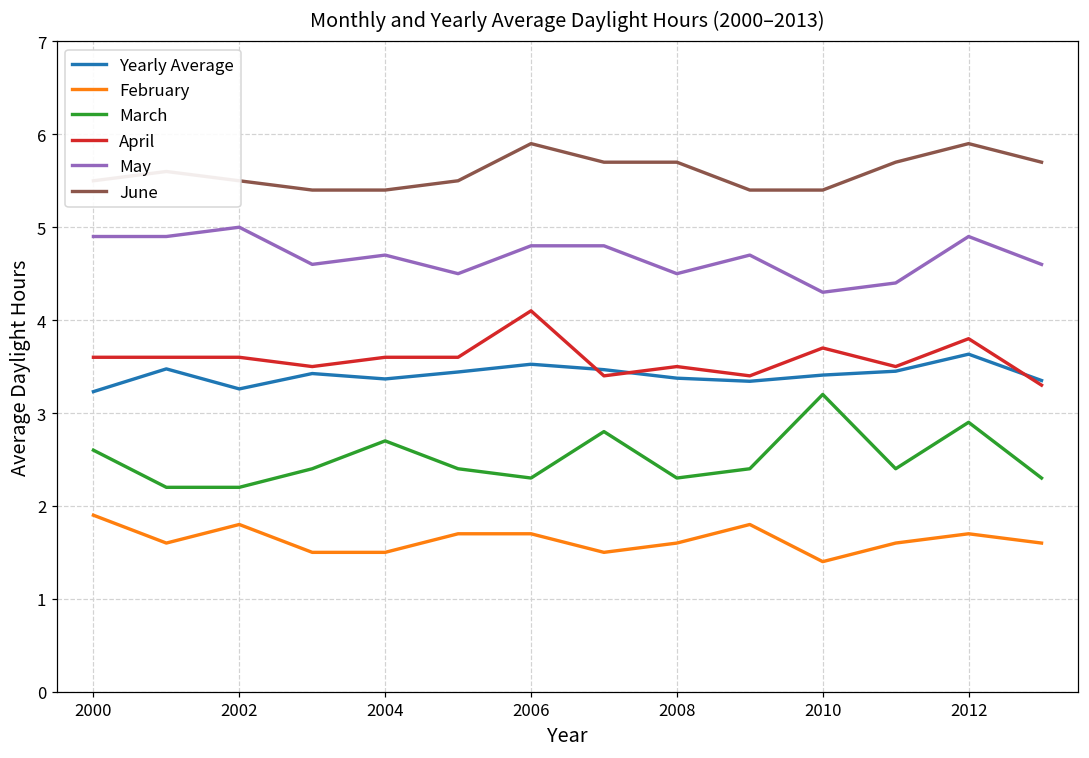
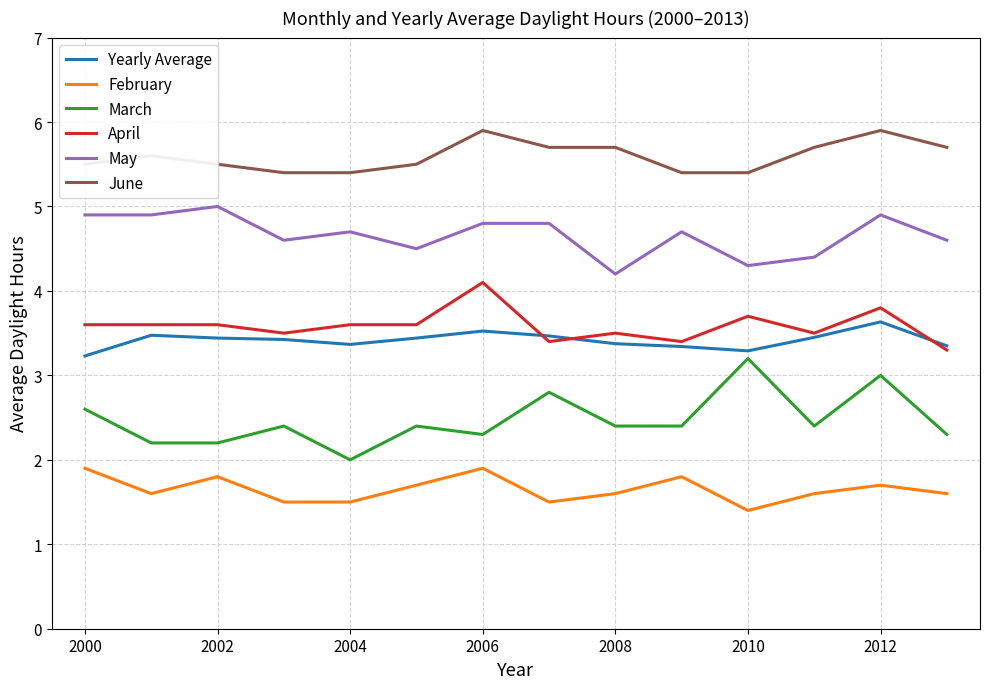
Yearly Average, 2002: 3.3 -> 3.4
March, 2004: 2.7 -> 2.0
February, 2006: 1.7 -> 1.9
March, 2008: 2.3 -> 2.4
May, 2008: 4.5 -> 4.2
Yearly Average, 2010: 3.4 -> 3.3
March, 2012: 2.9 -> 3.0
